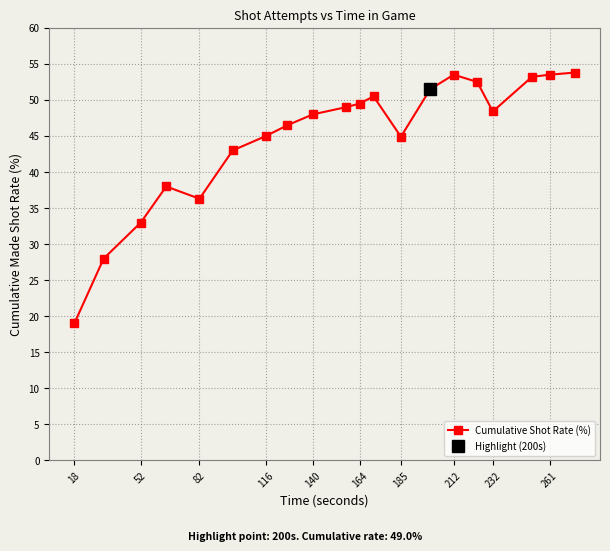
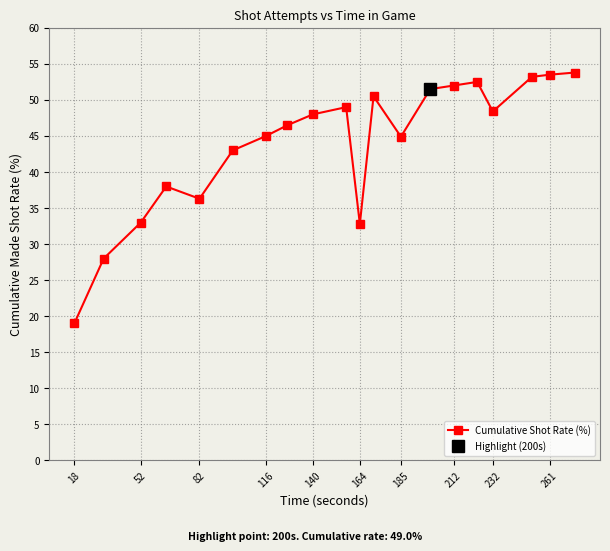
Cumulative Shot Rate (%), 164: 50 -> 33
Cumulative Shot Rate (%), 212: 54 -> 52
